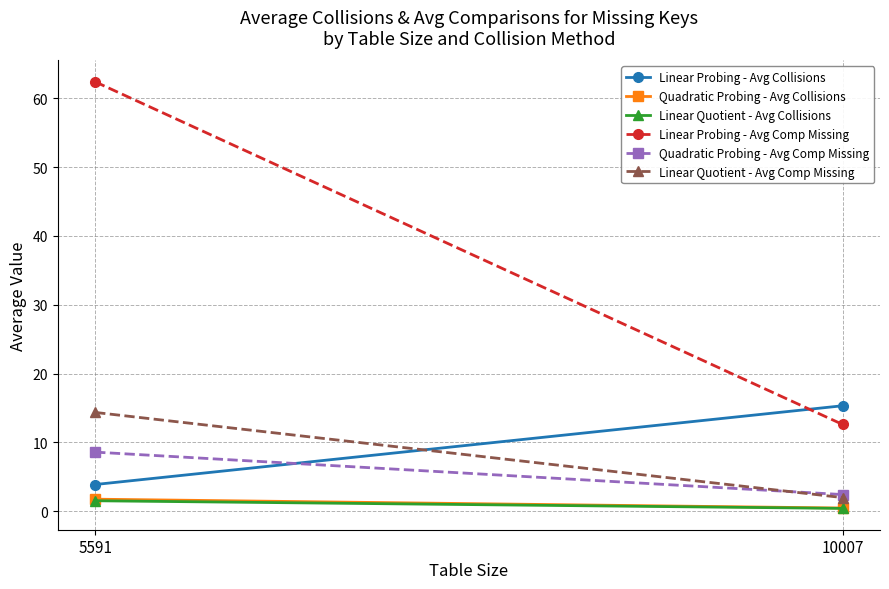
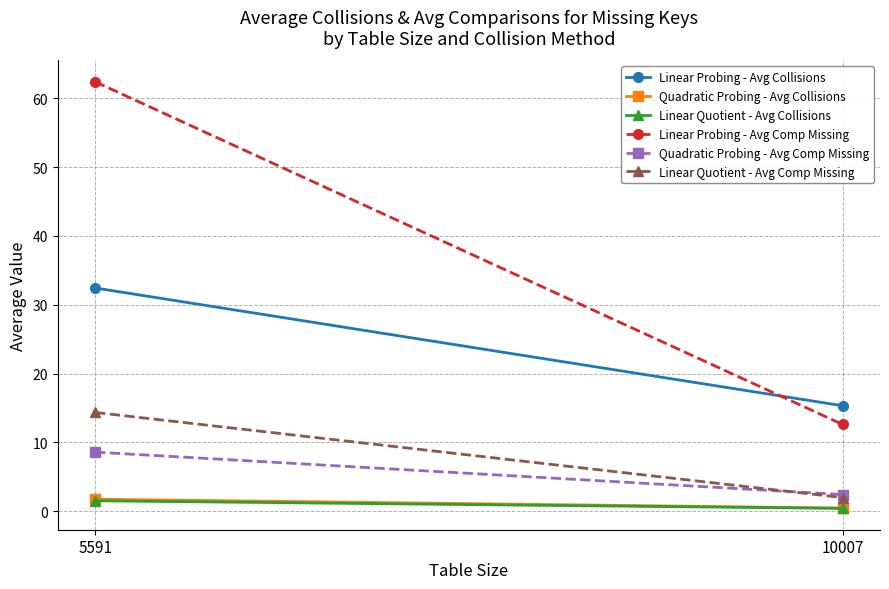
Linear Probing - Avg Collisions, 5591: 4 -> 32
